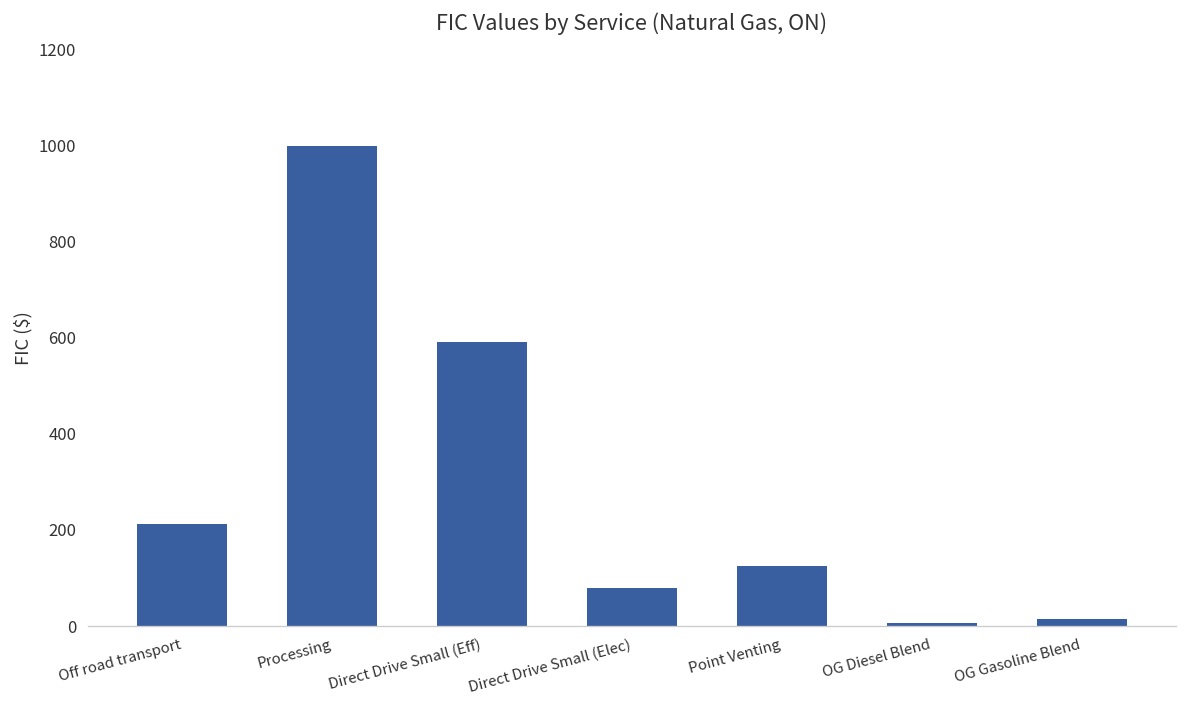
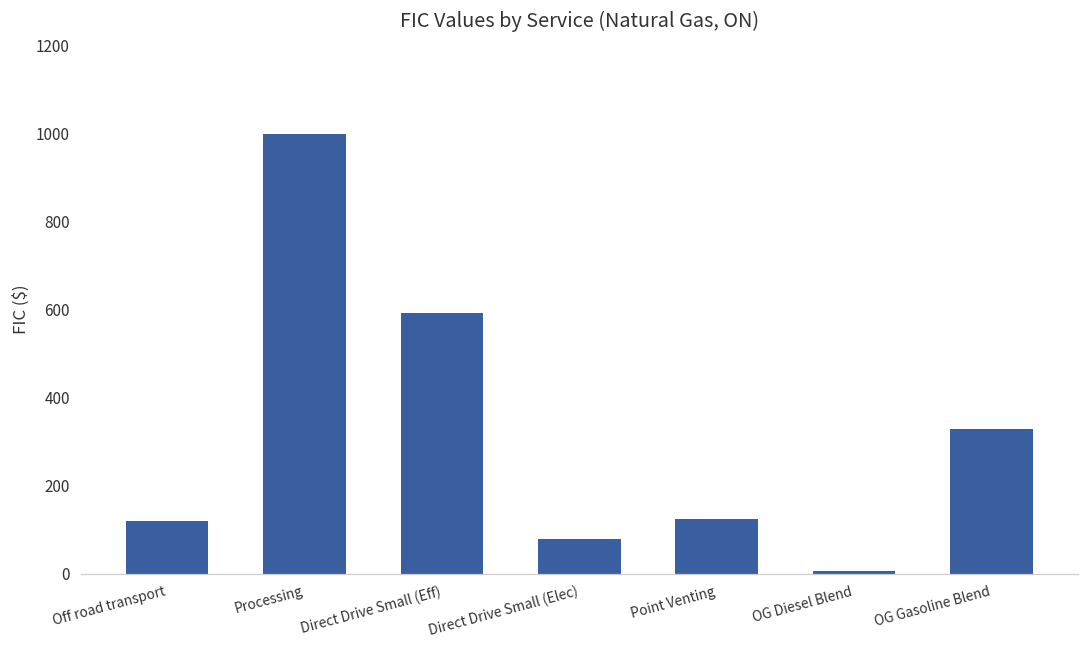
Off road transport: 210 -> 120
OG Gasoline Blend: 10 -> 330
